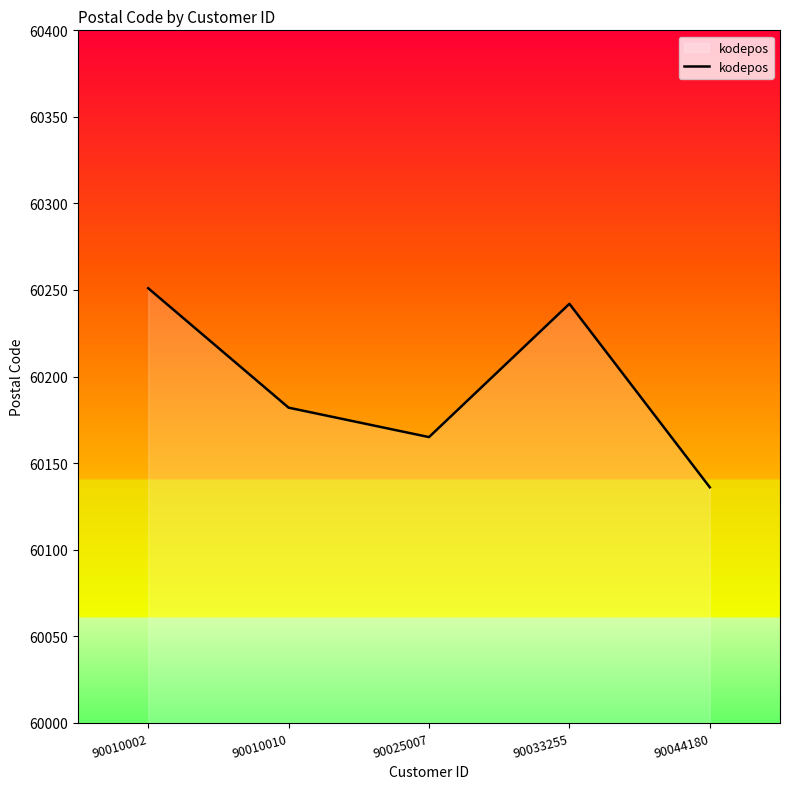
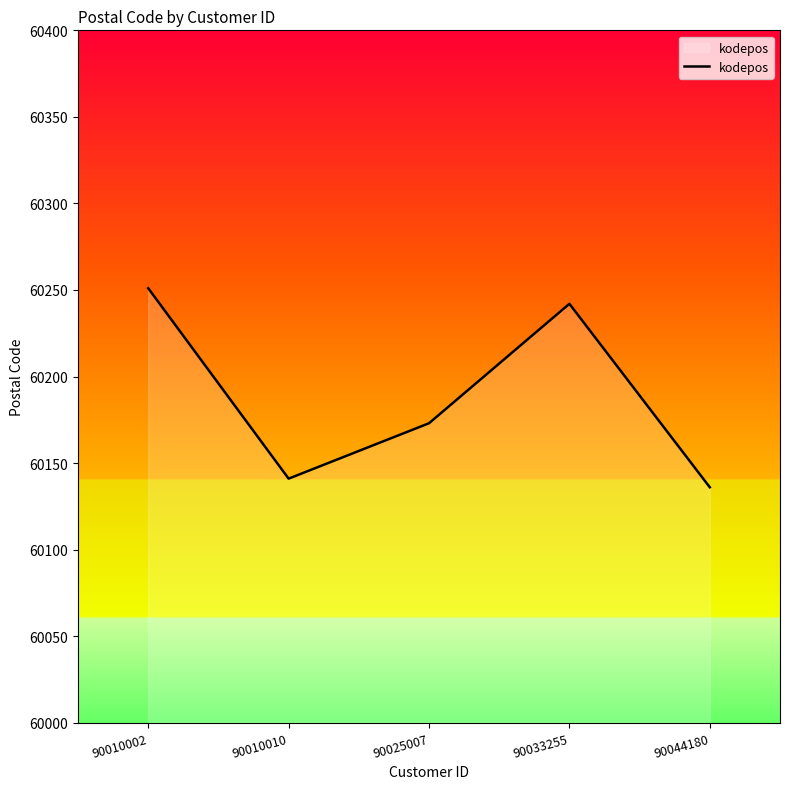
90010010: 60182 -> 60141
90025007: 60165 -> 60173
